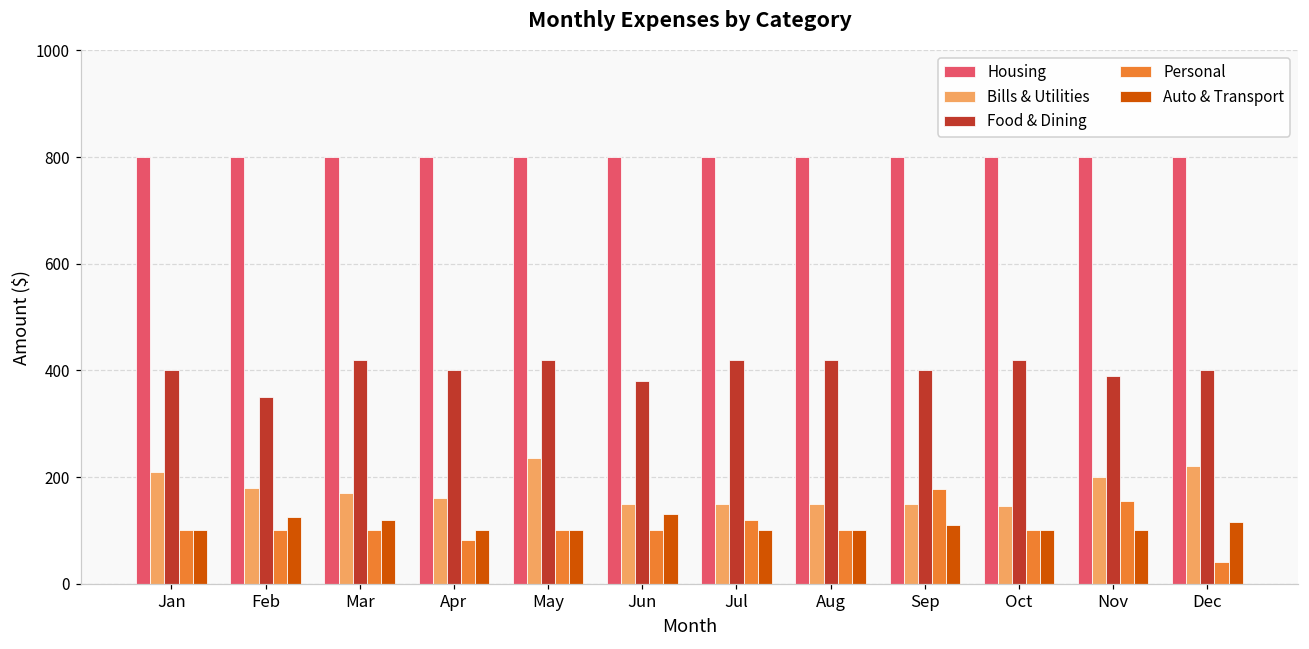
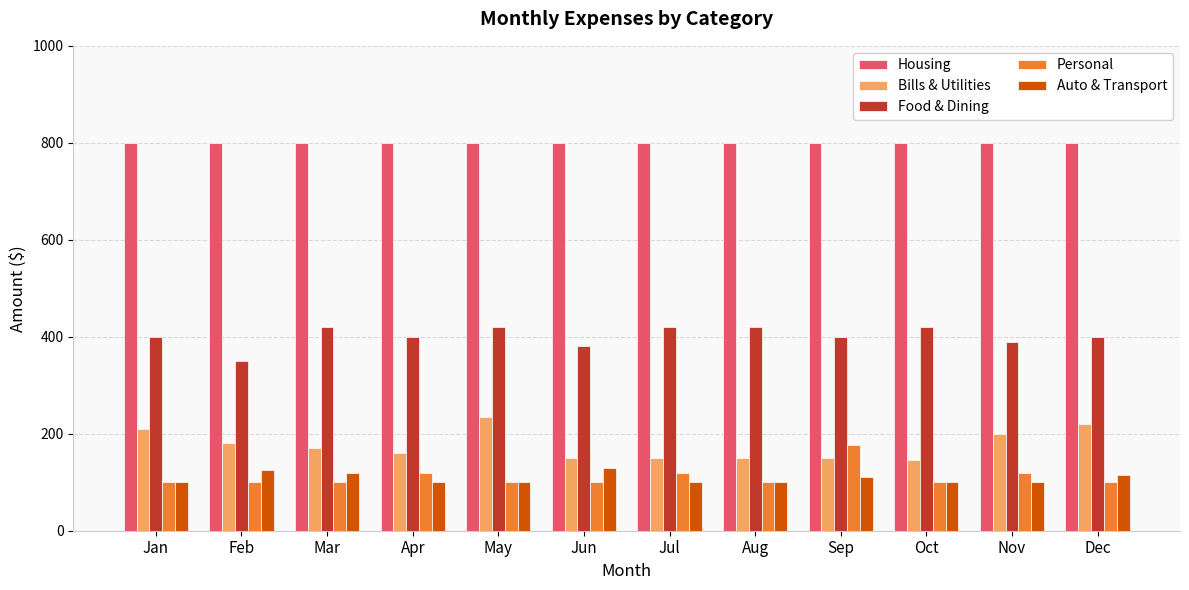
Personal, Apr: 80 -> 120
Personal, Nov: 160 -> 120
Personal, Dec: 40 -> 100
